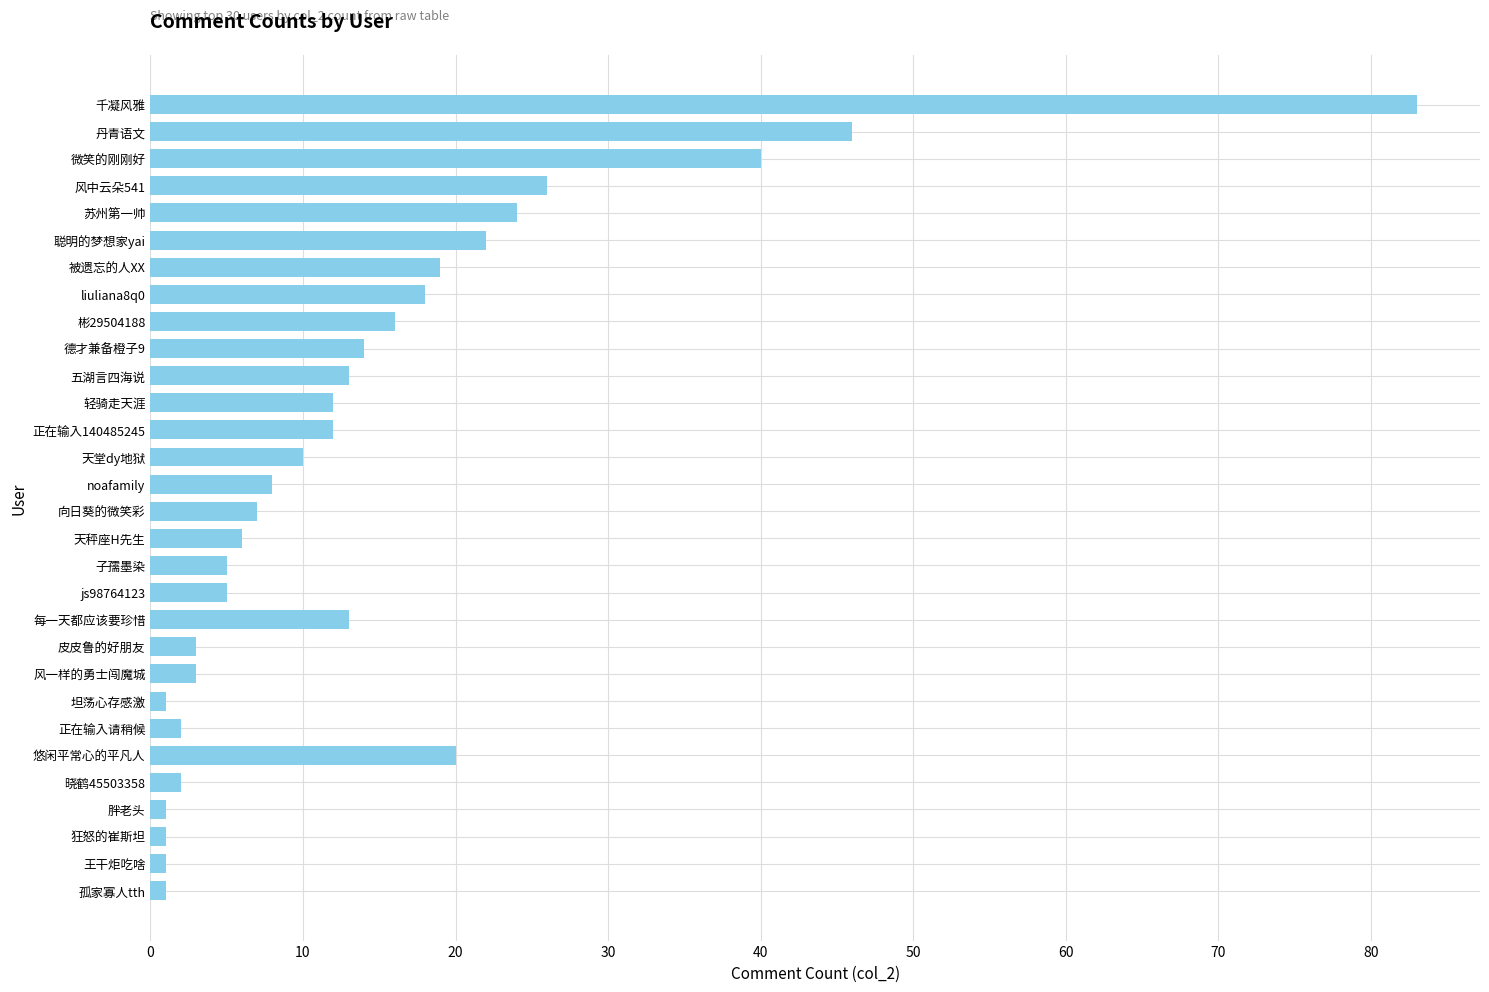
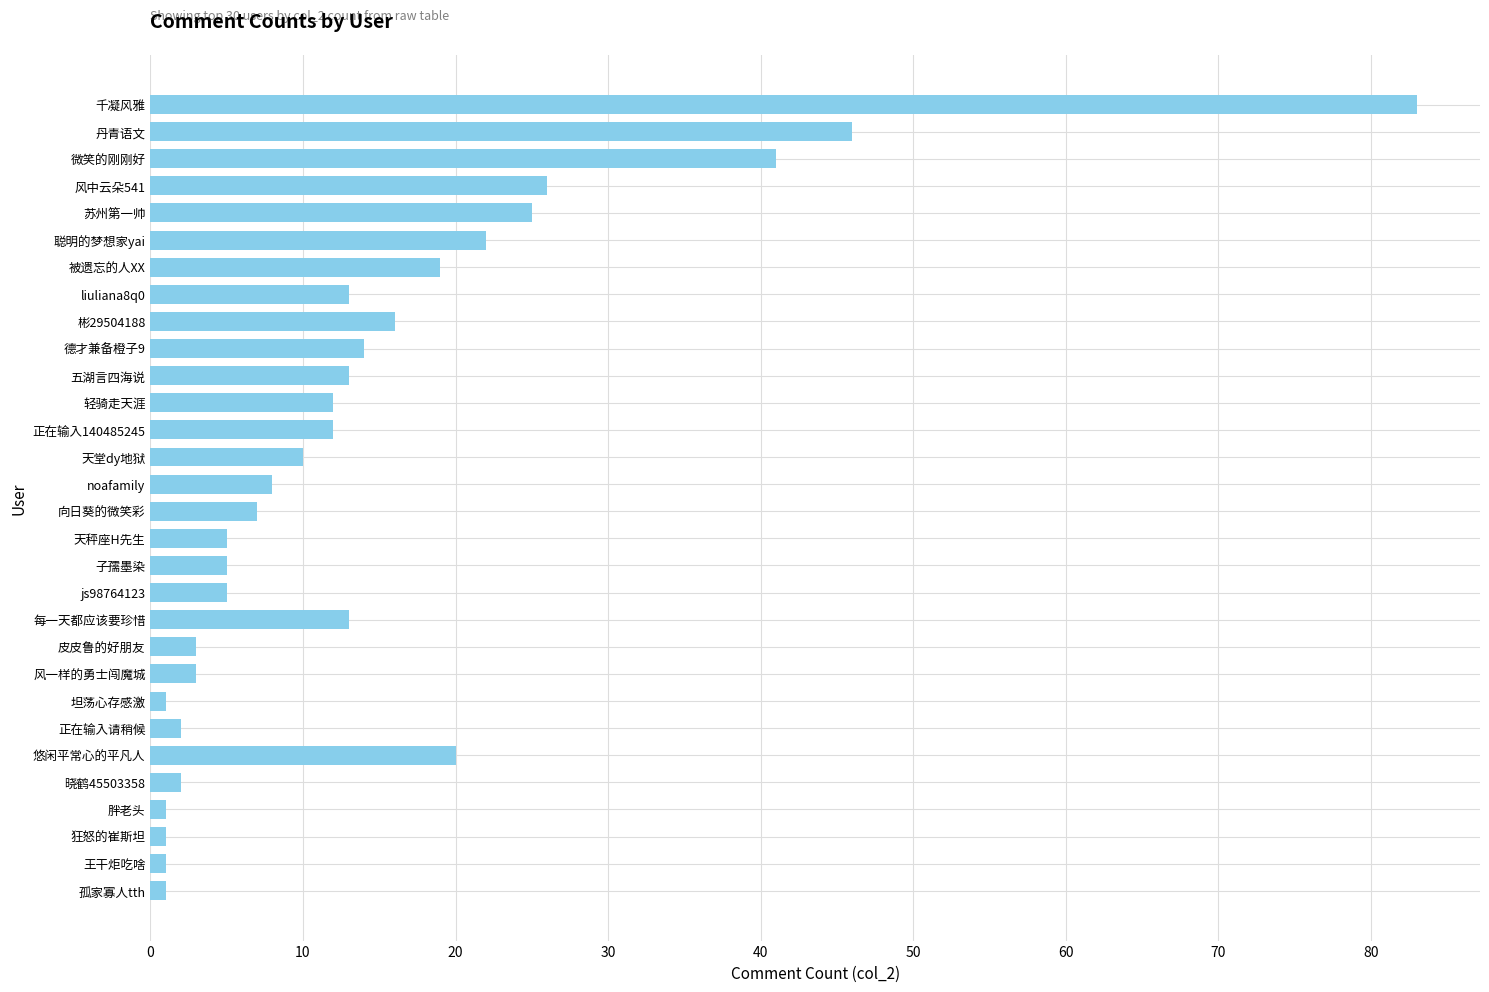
微笑的刚刚好: 40 -> 41
苏州第一帅: 24 -> 25
liuliana8q0: 18 -> 13
天秤座H先生: 6 -> 5
